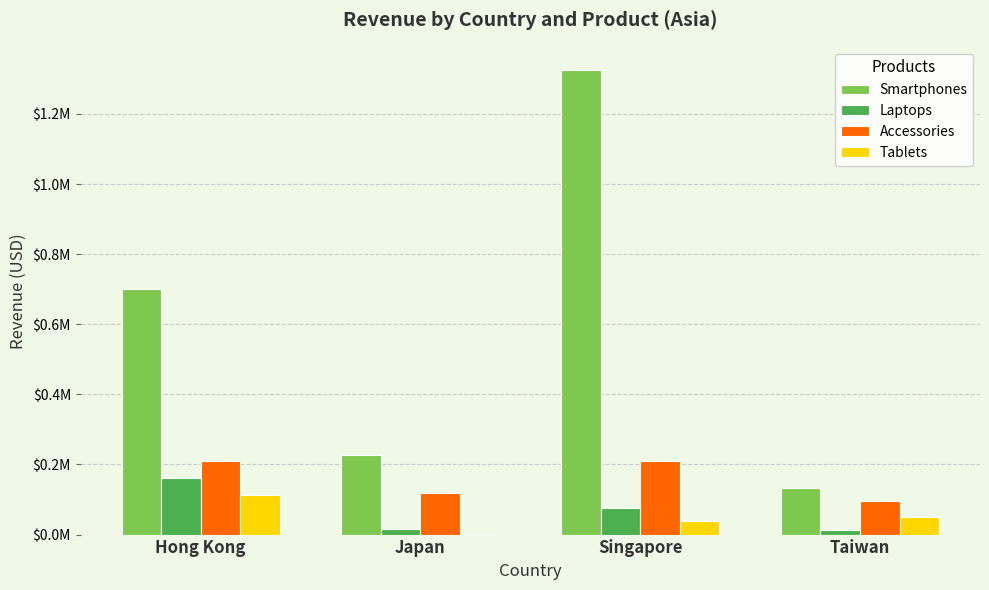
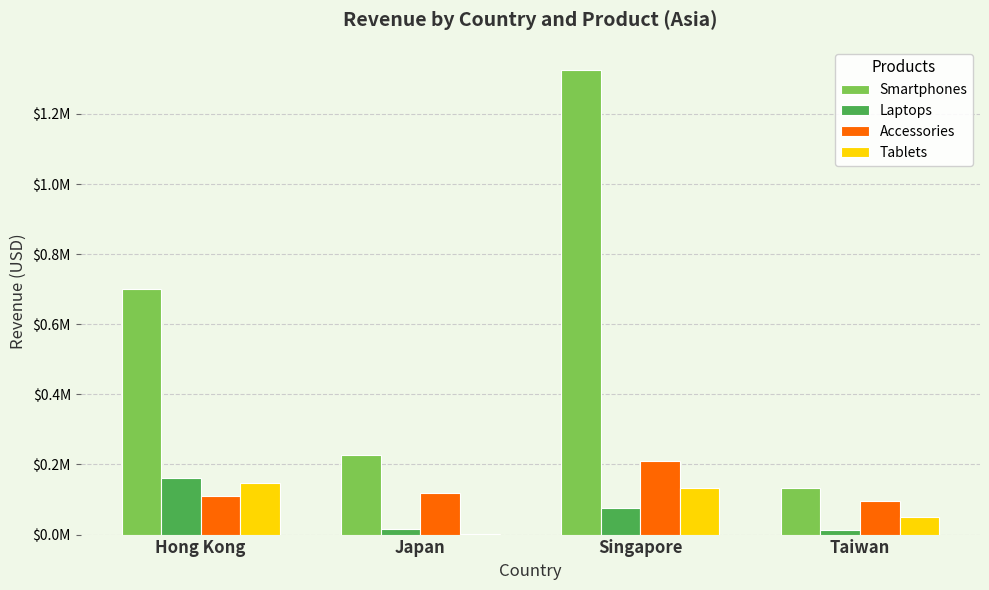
Accessories, Hong Kong: $210000 -> $110000
Tablets, Hong Kong: $110000 -> $150000
Tablets, Singapore: $40000 -> $130000
